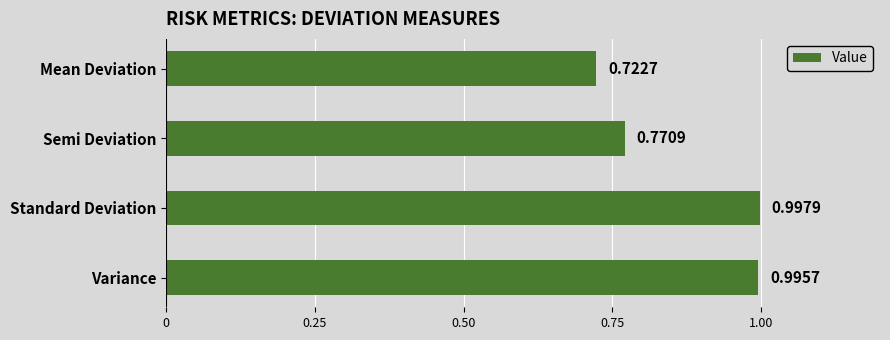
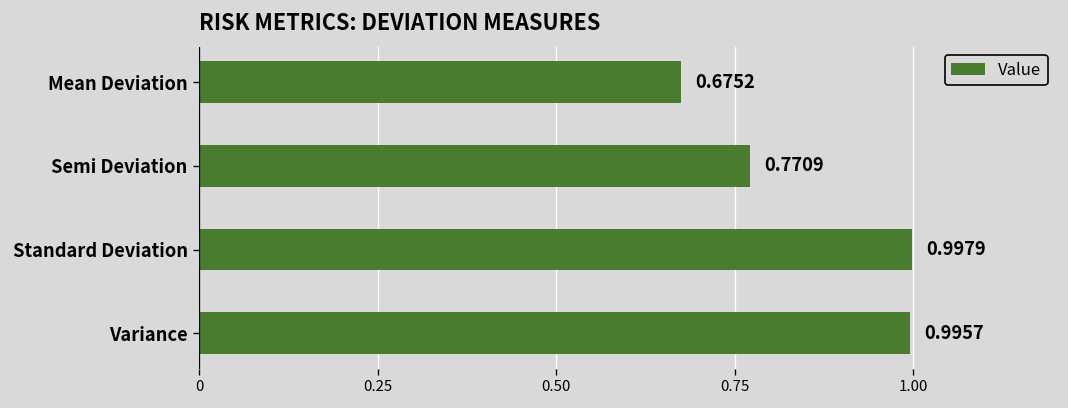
Mean Deviation: 0.7227 -> 0.6752
